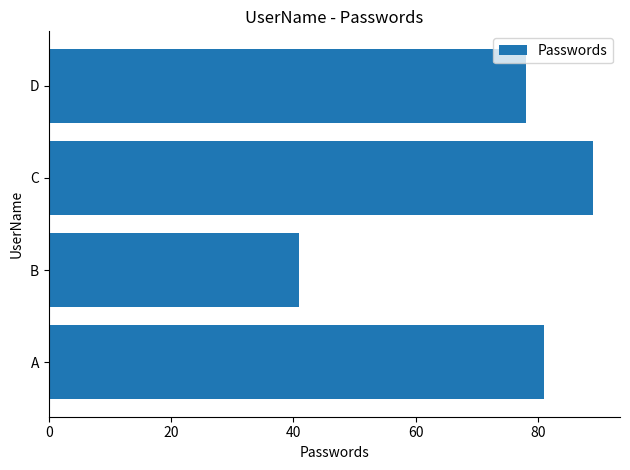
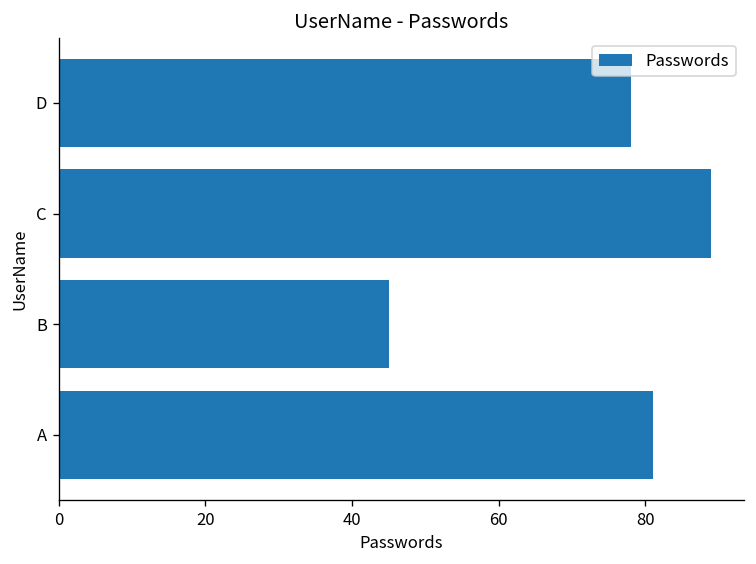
B: 41 -> 45
